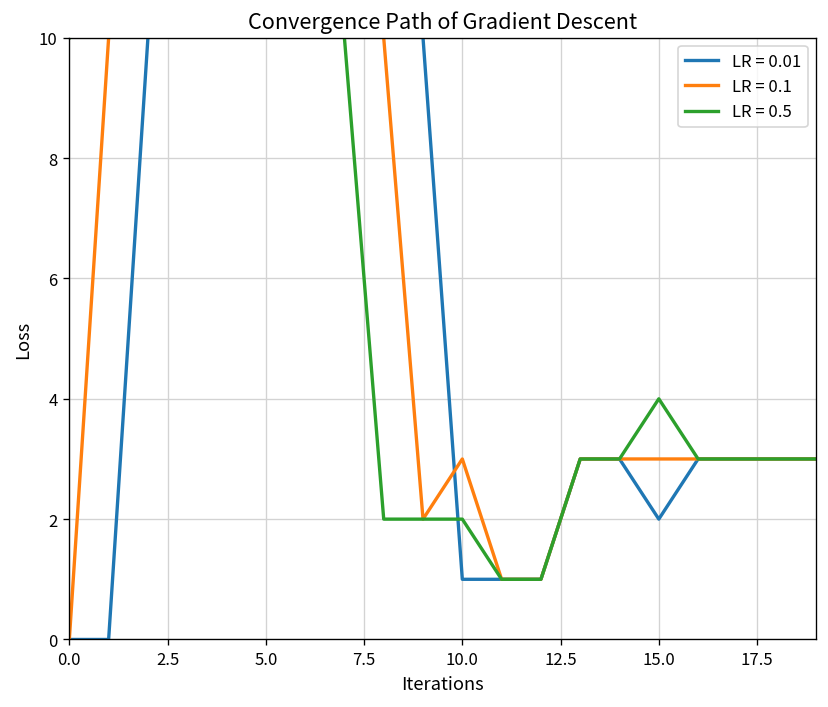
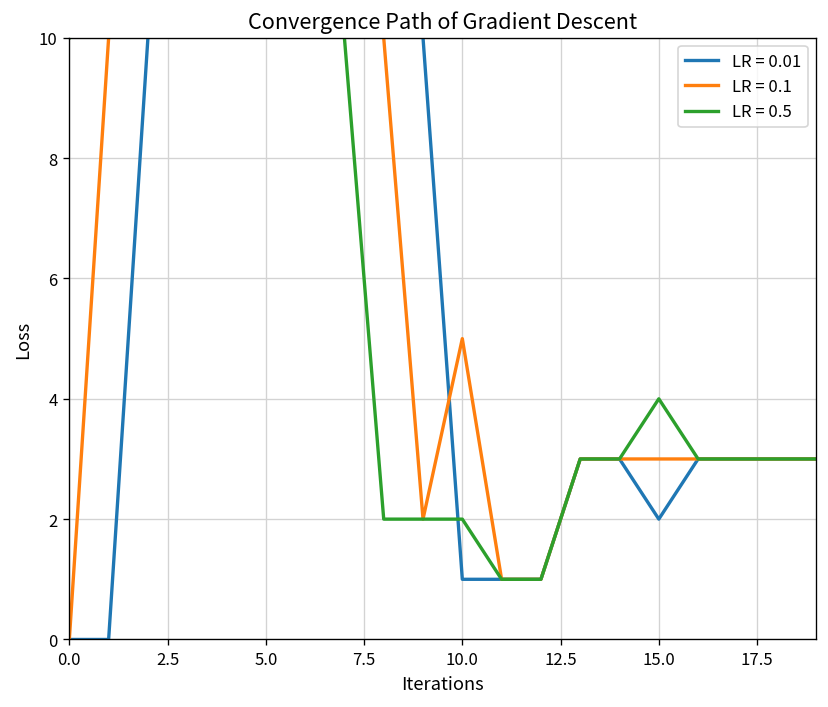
LR = 0.1, 10.0: 3 -> 5
